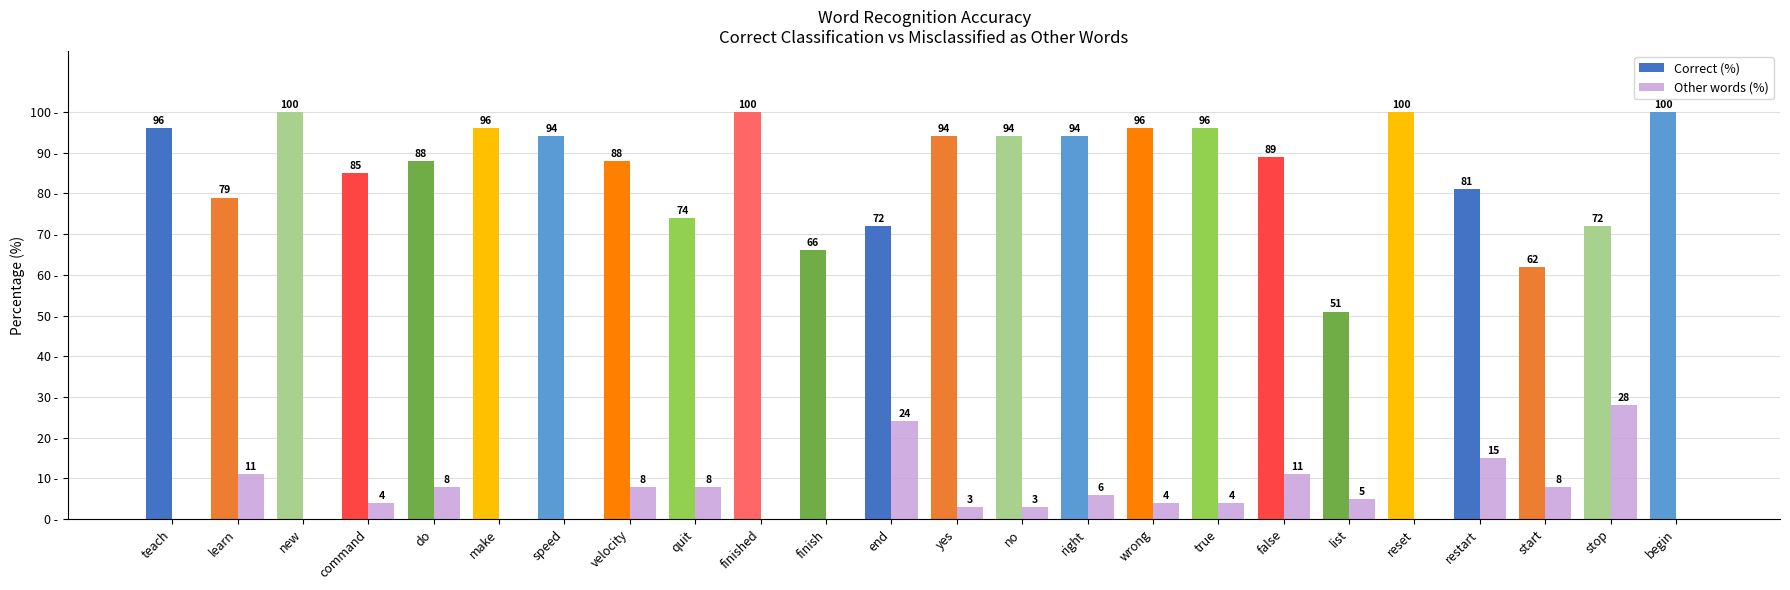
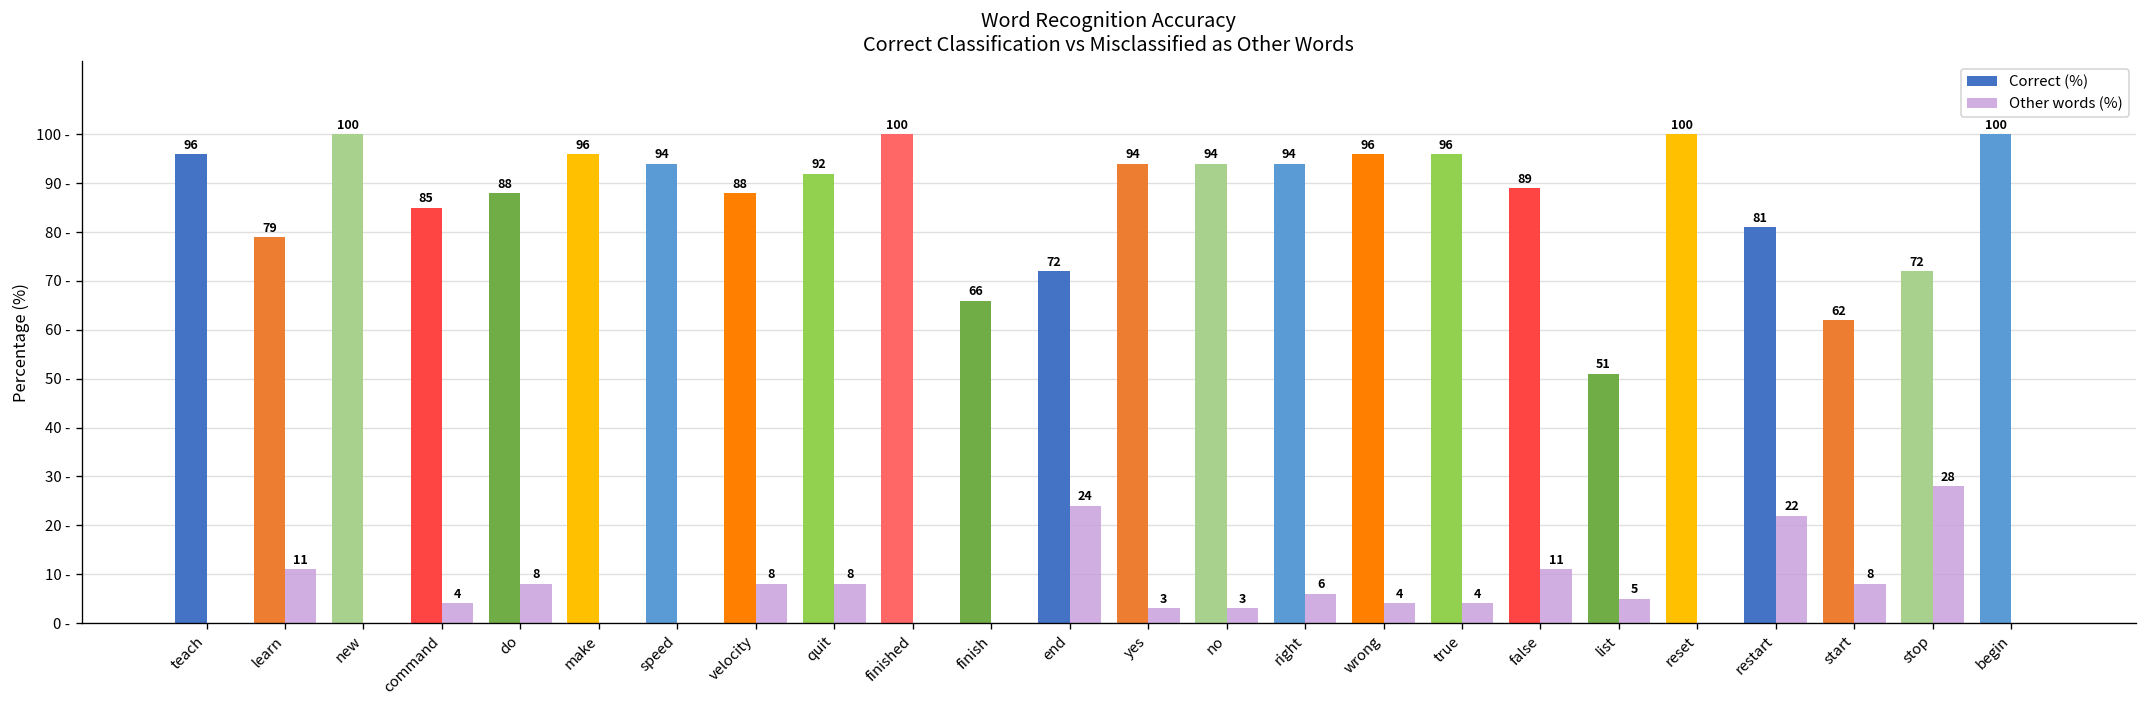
Correct (%), quit: 74 -> 92
Other words (%), restart: 15 -> 22
